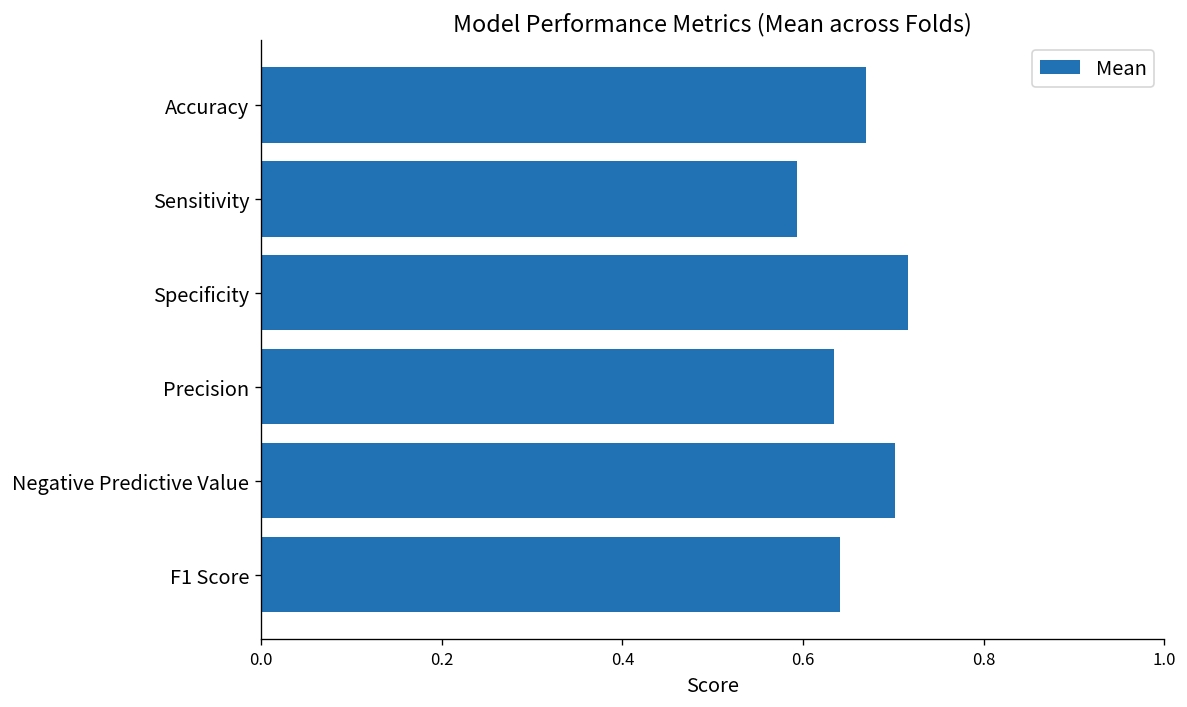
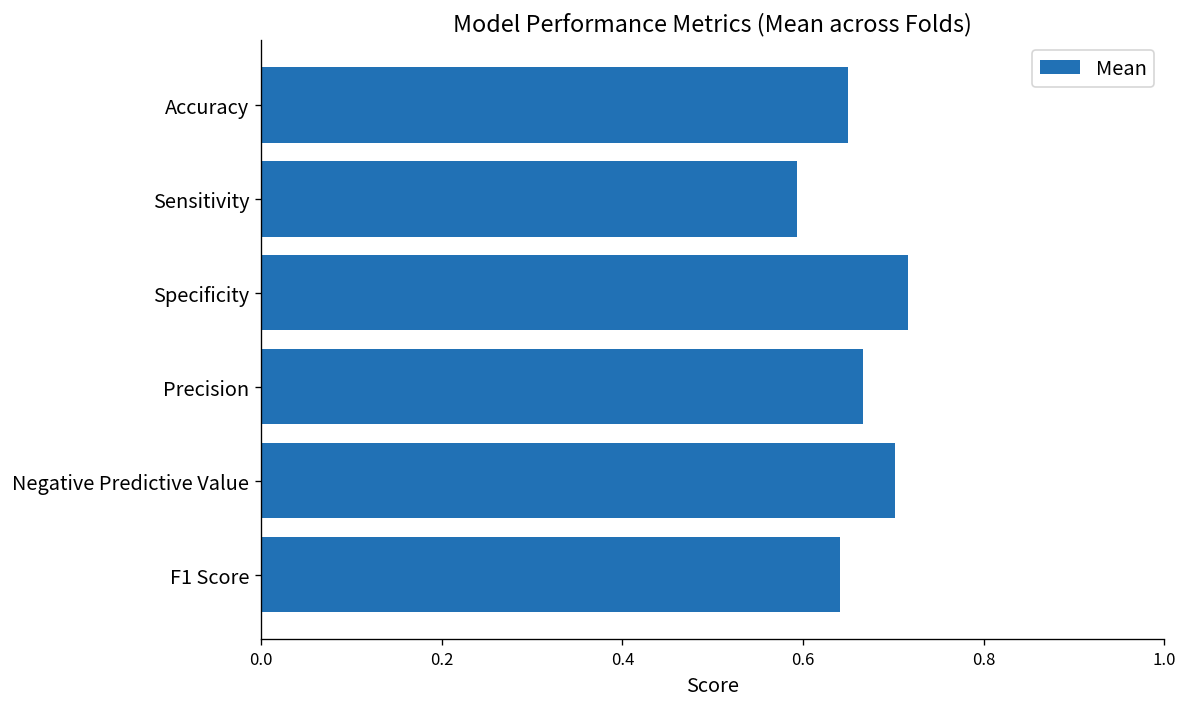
Accuracy: 0.67 -> 0.65
Precision: 0.63 -> 0.67
